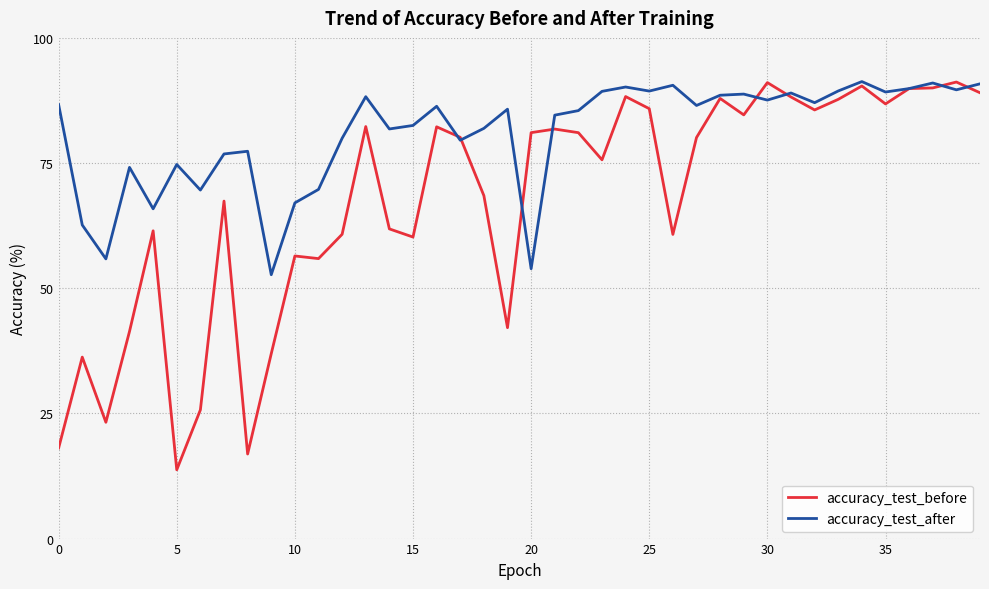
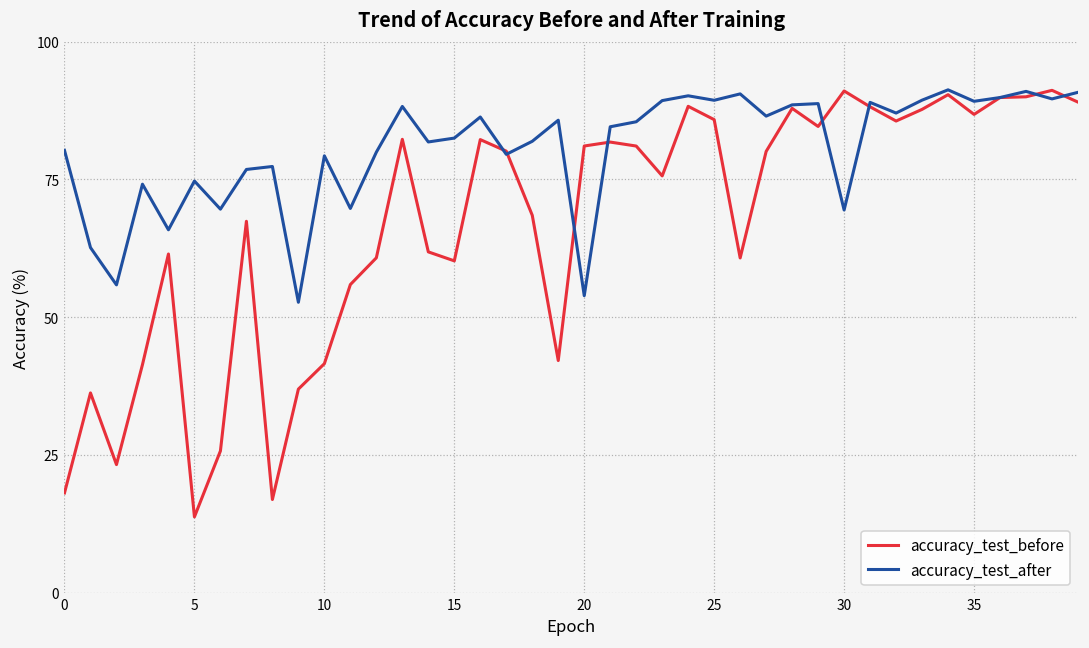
accuracy_test_after, 0: 87 -> 80
accuracy_test_before, 10: 56 -> 42
accuracy_test_after, 10: 67 -> 79
accuracy_test_after, 30: 88 -> 69
